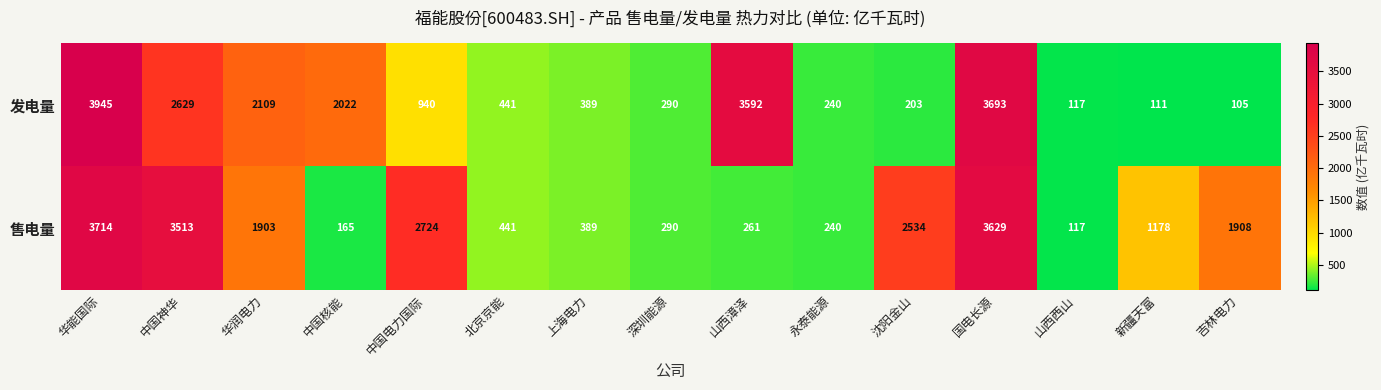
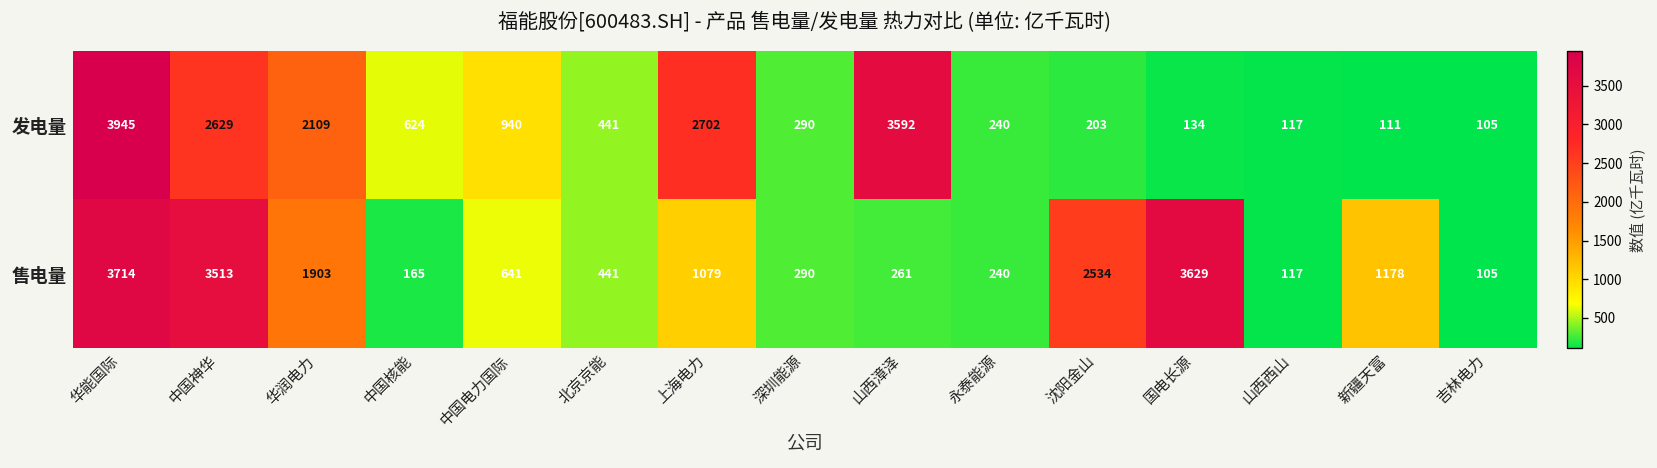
发电量, 中国核能: 2022 -> 624
发电量, 上海电力: 389 -> 2702
发电量, 国电长源: 3693 -> 134
售电量, 中国电力国际: 2724 -> 641
售电量, 上海电力: 389 -> 1079
售电量, 吉林电力: 1908 -> 105
